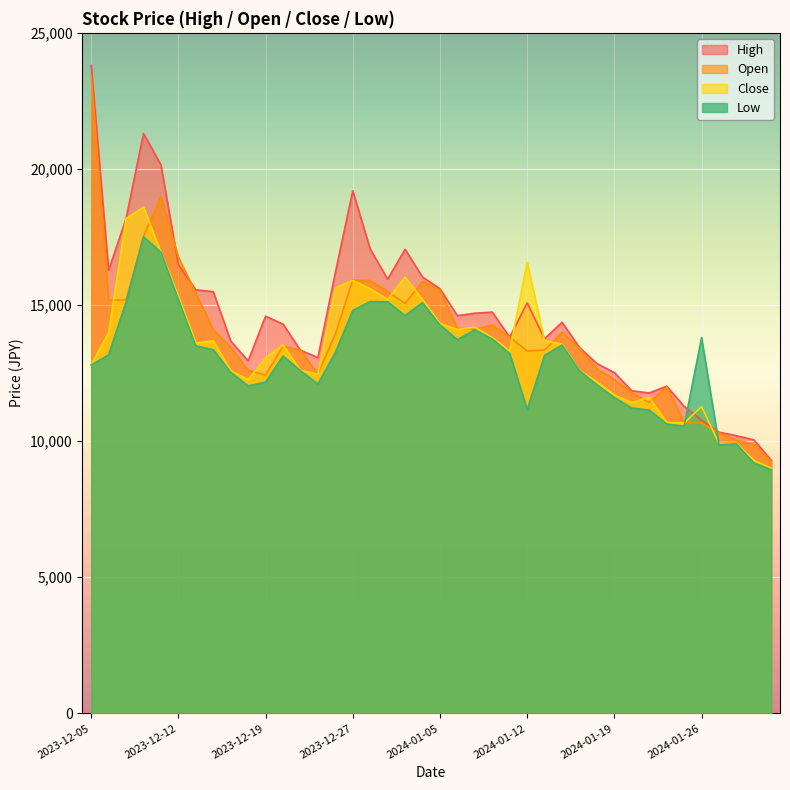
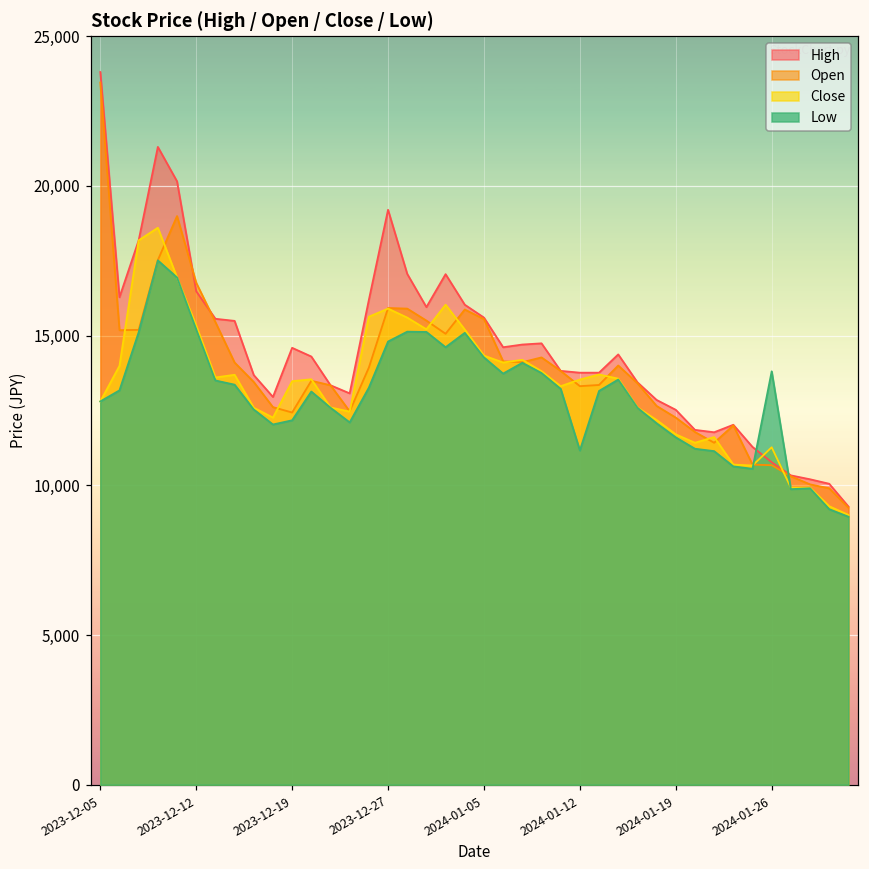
Close, 2023-12-19: 13,100 -> 13,500
High, 2024-01-12: 15,100 -> 13,800
Close, 2024-01-12: 16,600 -> 13,500
